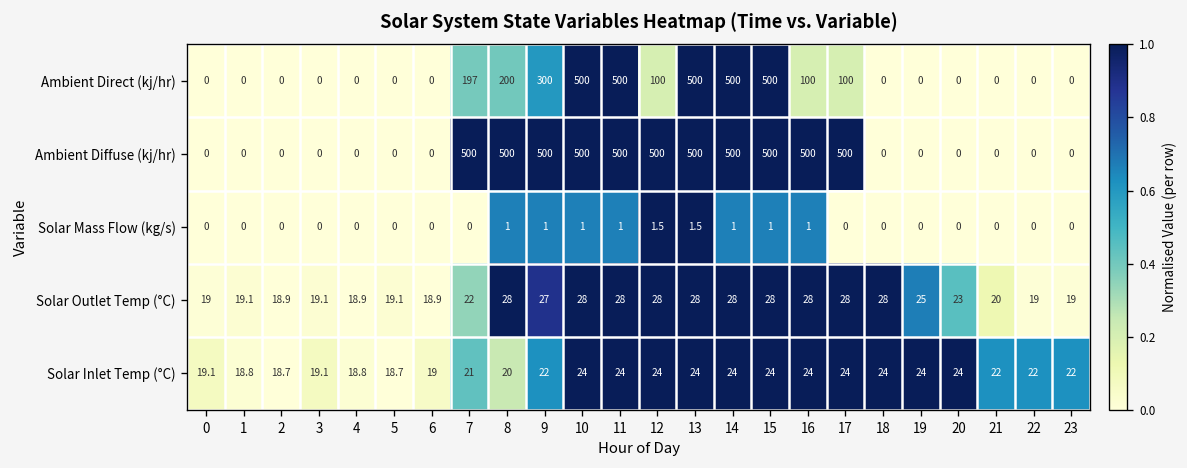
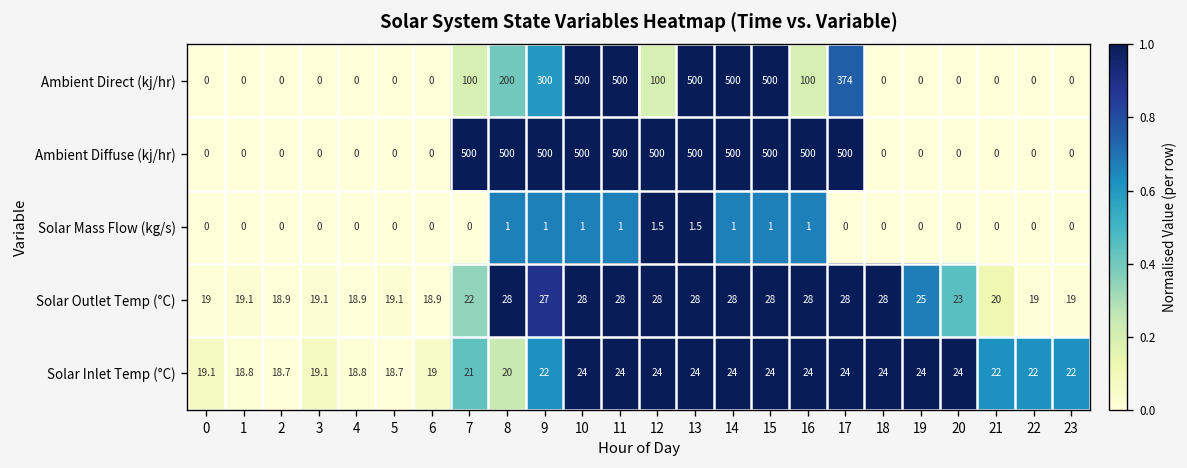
Ambient Direct (kj/hr), 7: 197 -> 100
Ambient Direct (kj/hr), 17: 100 -> 374
